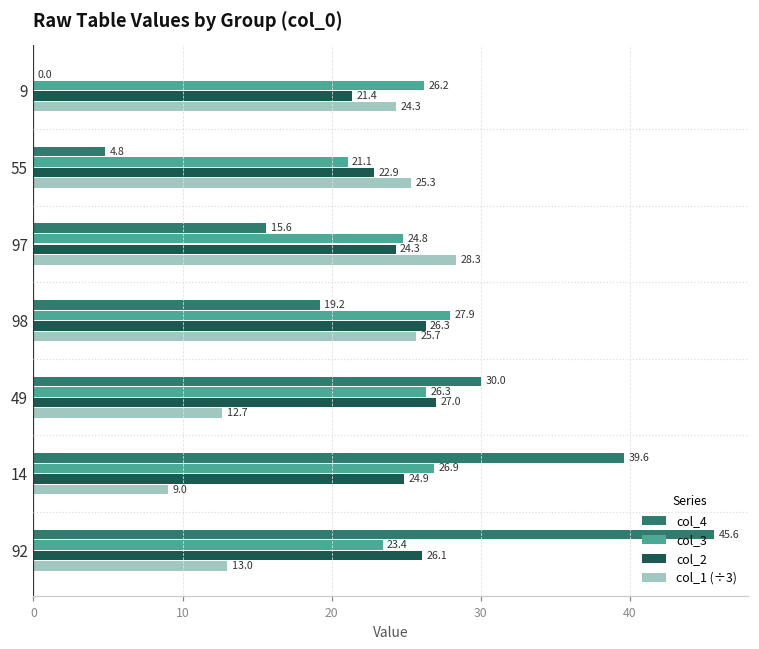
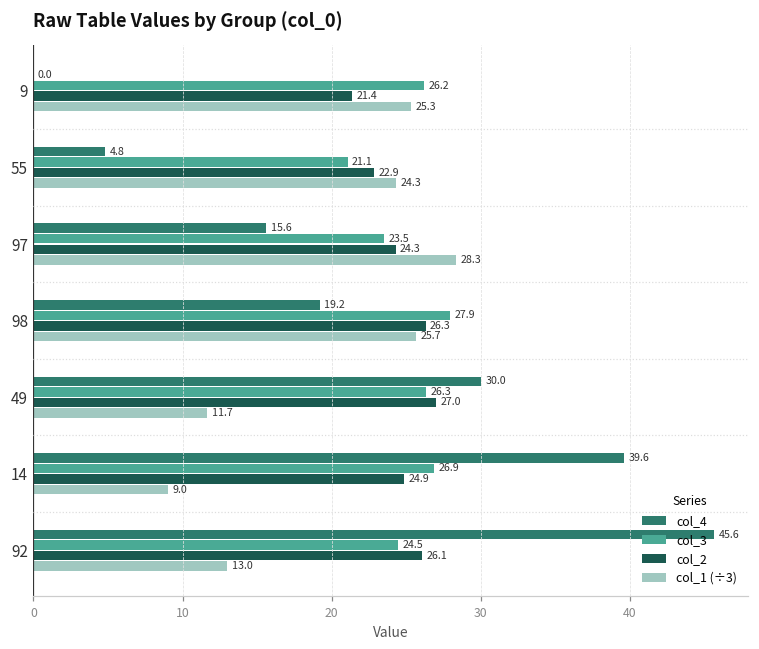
col_1 (÷3), 9: 24.3 -> 25.3
col_1 (÷3), 55: 25.3 -> 24.3
col_3, 97: 24.8 -> 23.5
col_1 (÷3), 49: 12.7 -> 11.7
col_3, 92: 23.4 -> 24.5
